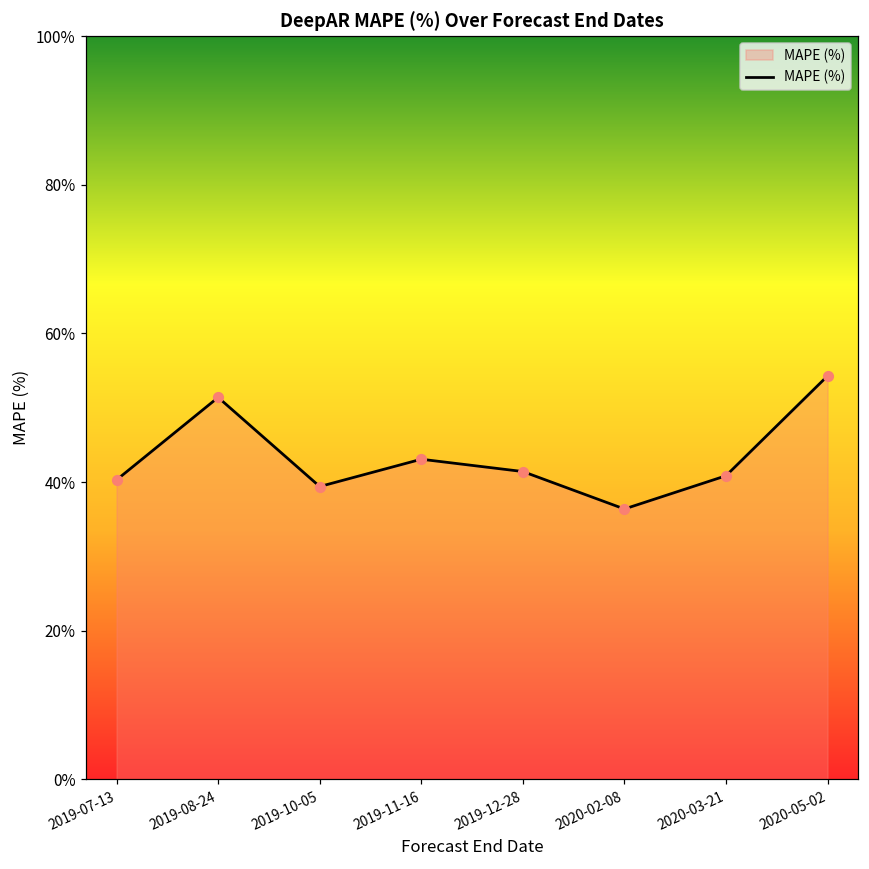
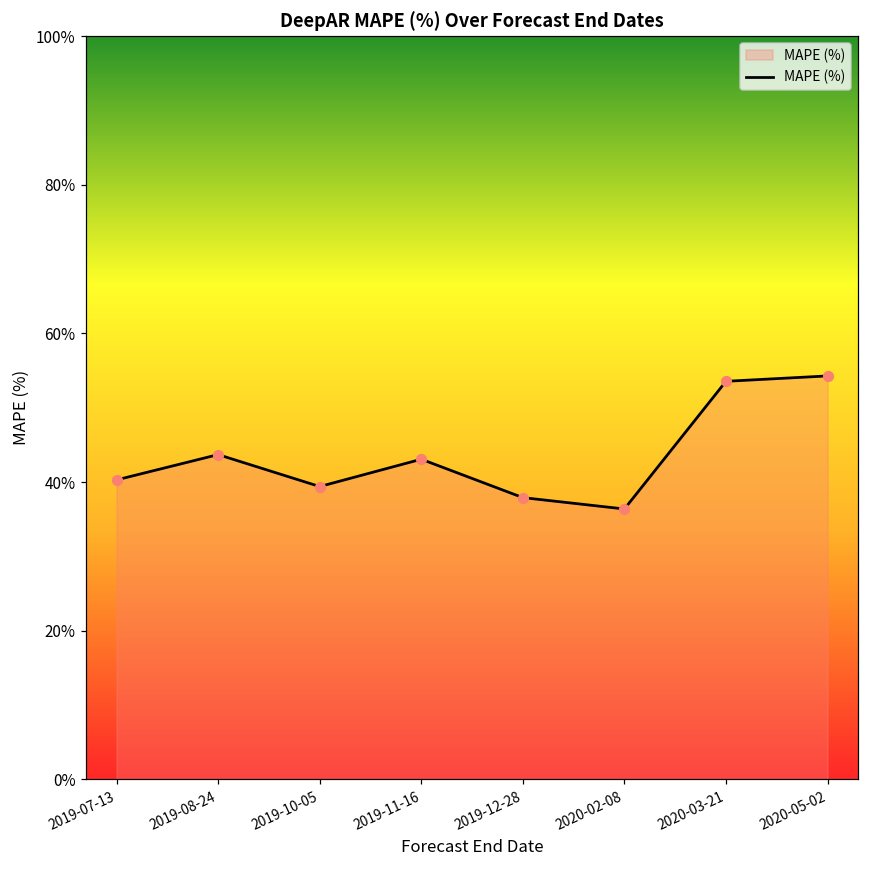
2019-08-24: 51% -> 44%
2019-12-28: 41% -> 38%
2020-03-21: 41% -> 54%
